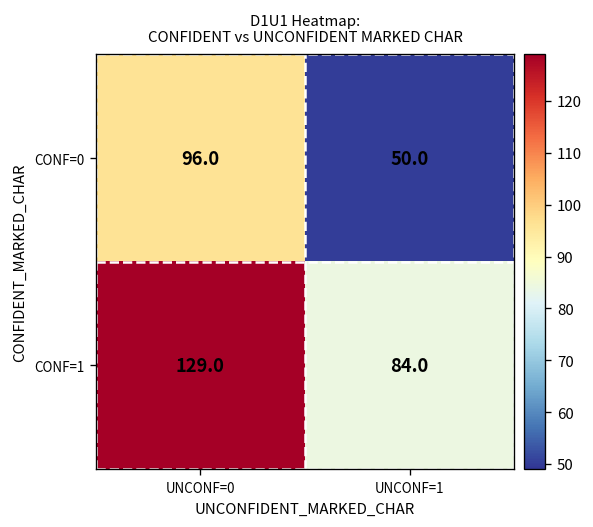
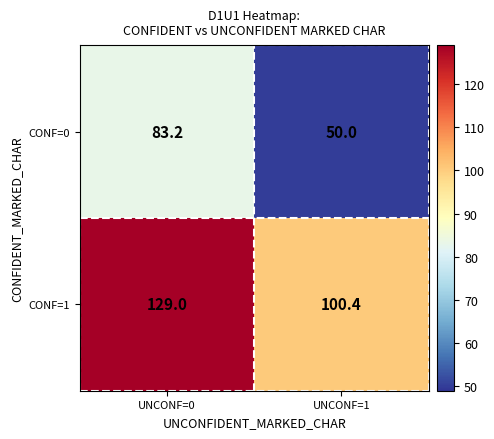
CONF=0, UNCONF=0: 96.0 -> 83.2
CONF=1, UNCONF=1: 84.0 -> 100.4
